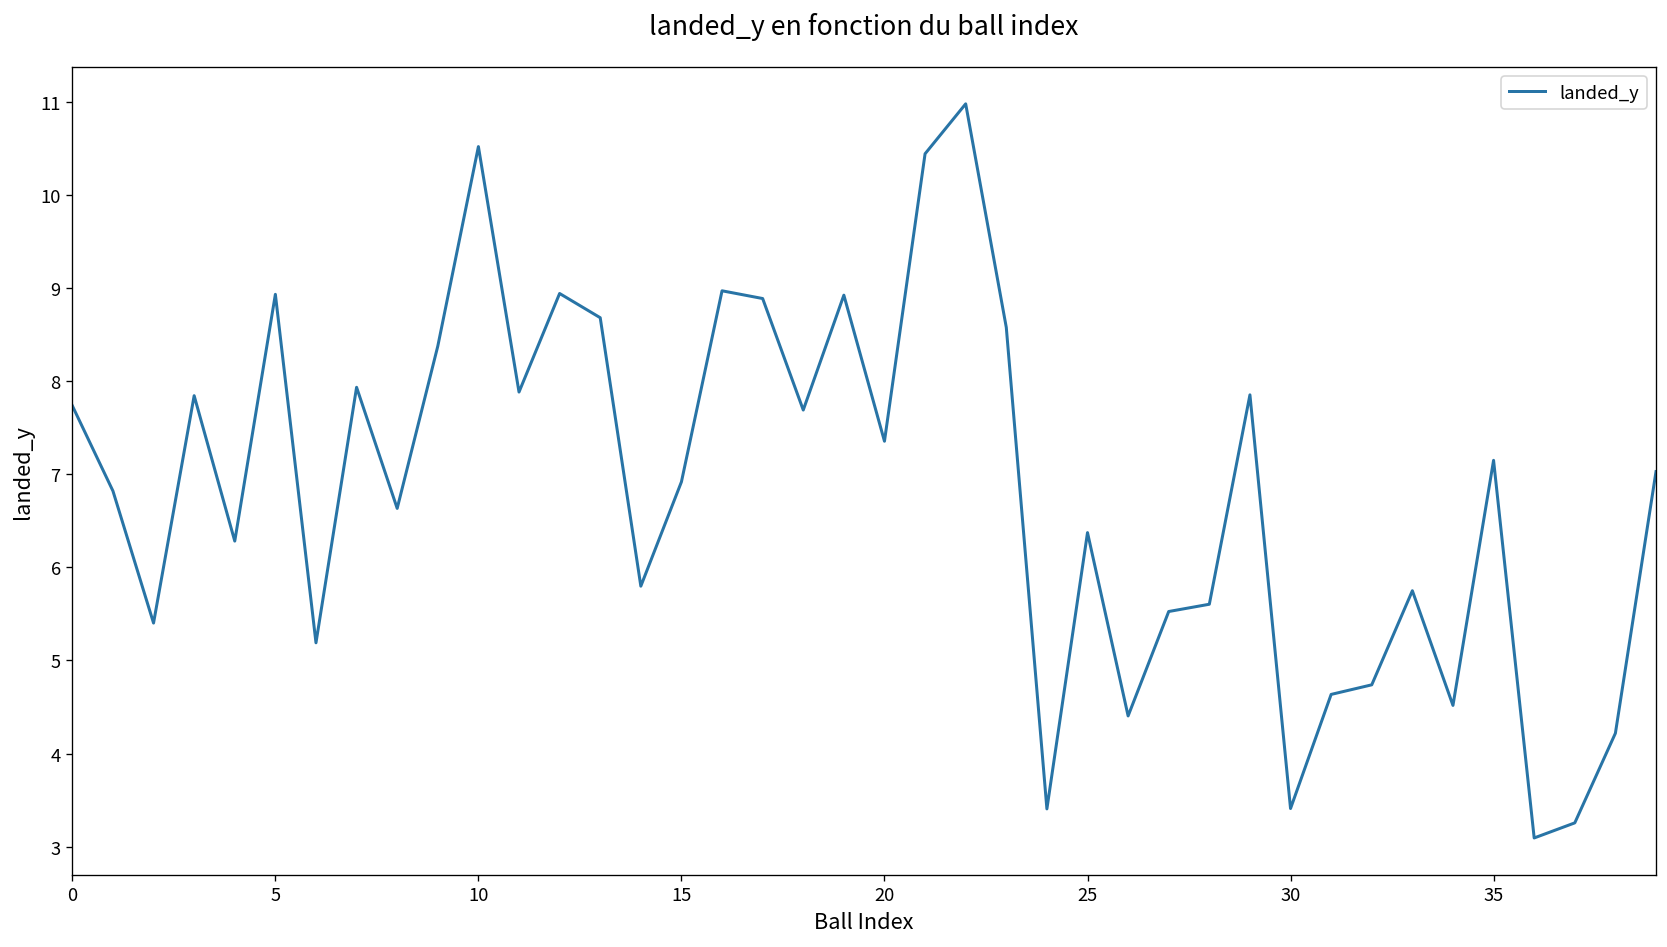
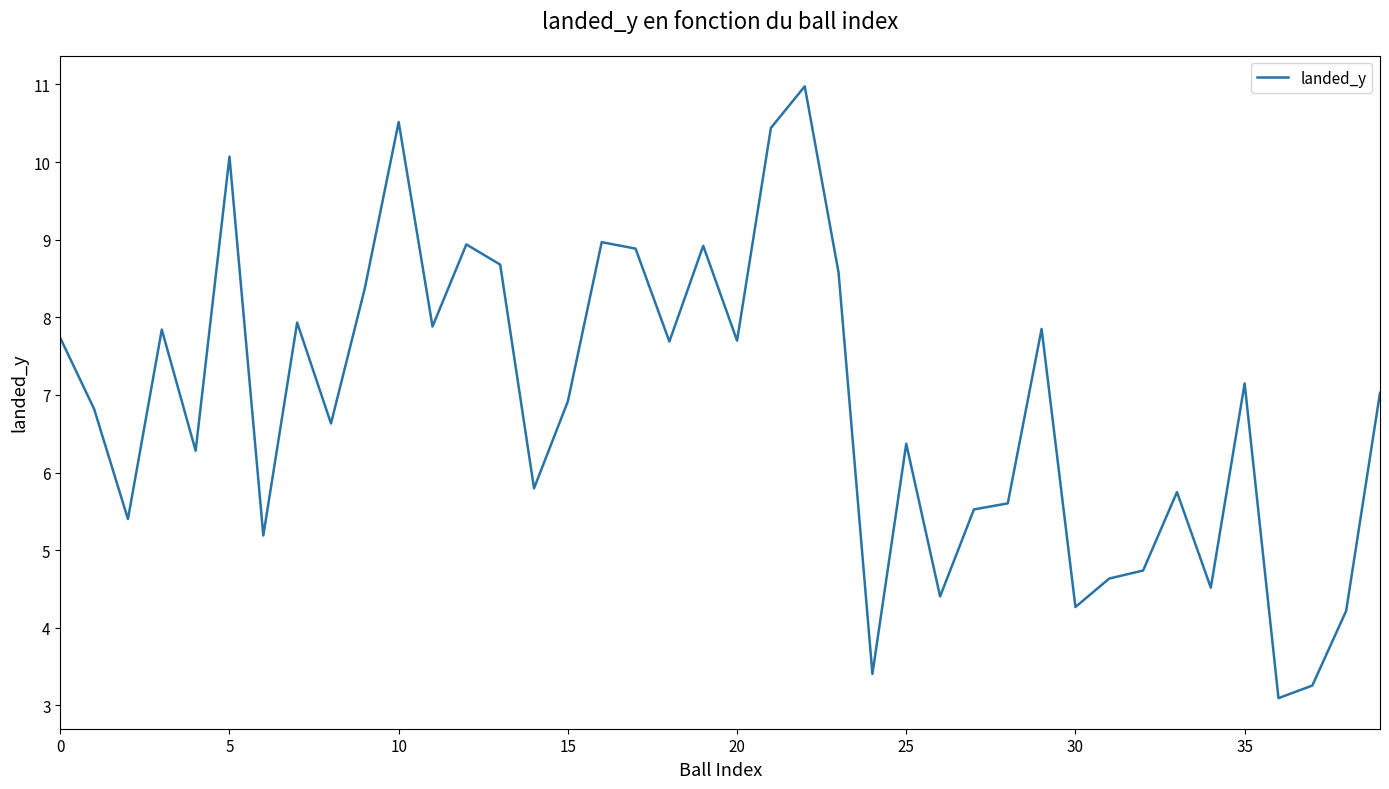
5: 8.9 -> 10.1
20: 7.4 -> 7.7
30: 3.4 -> 4.3
